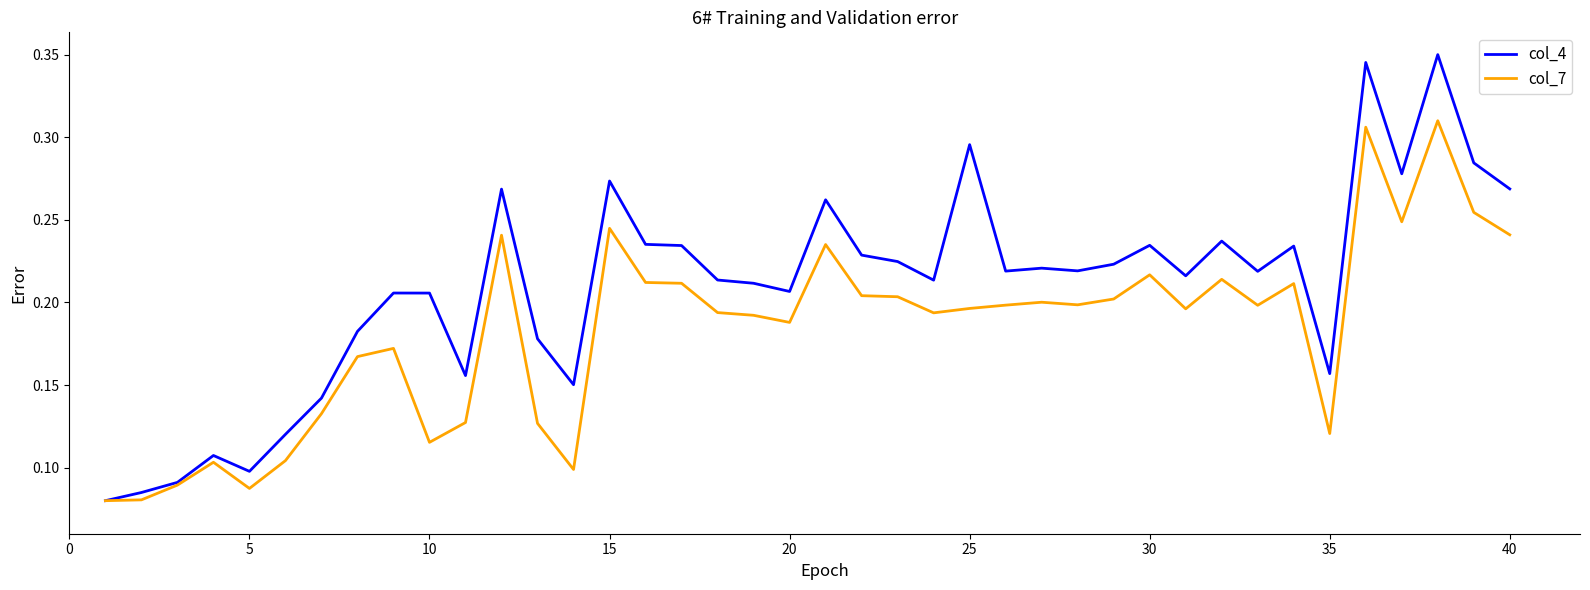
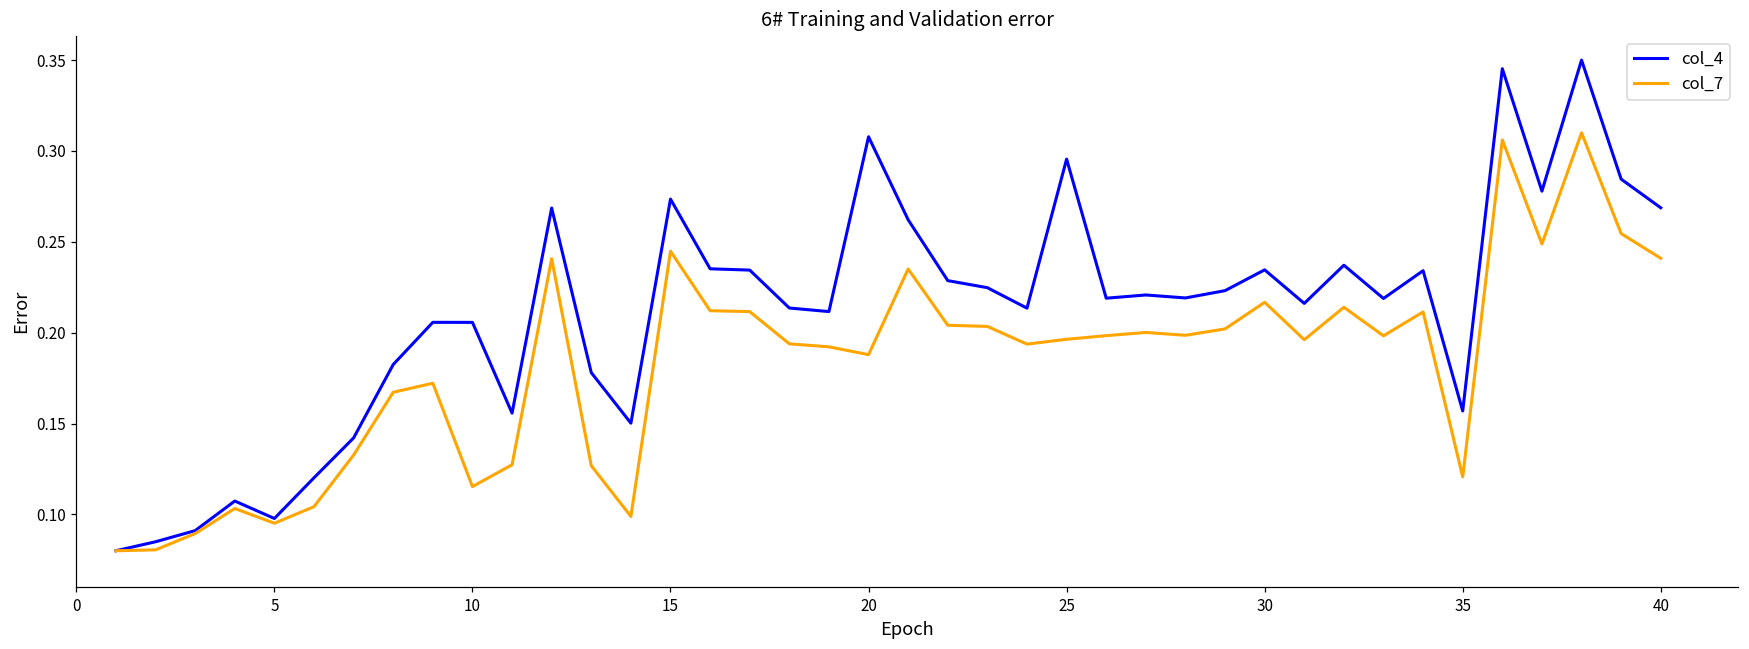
col_7, 5: 0.087 -> 0.095
col_4, 20: 0.207 -> 0.308
